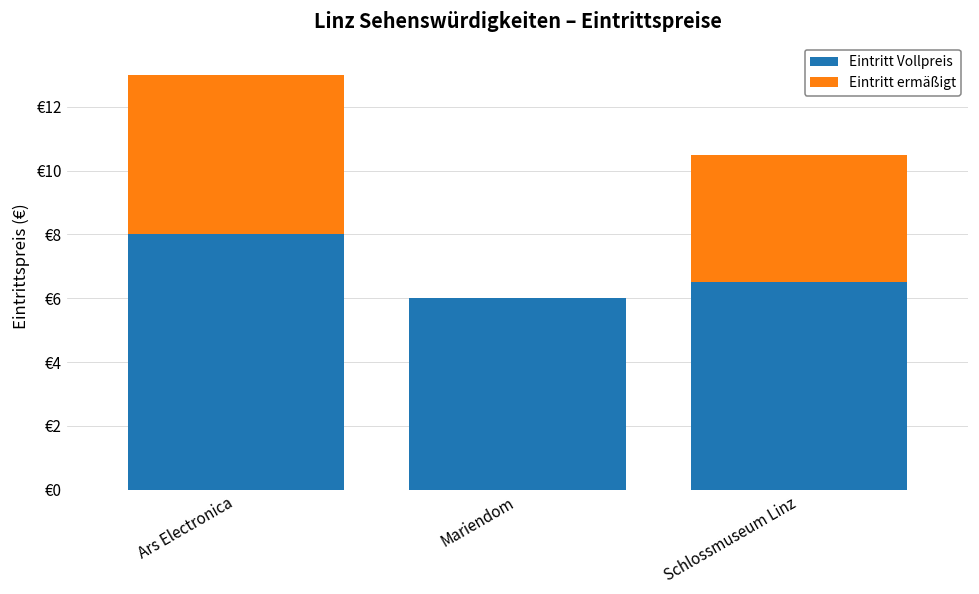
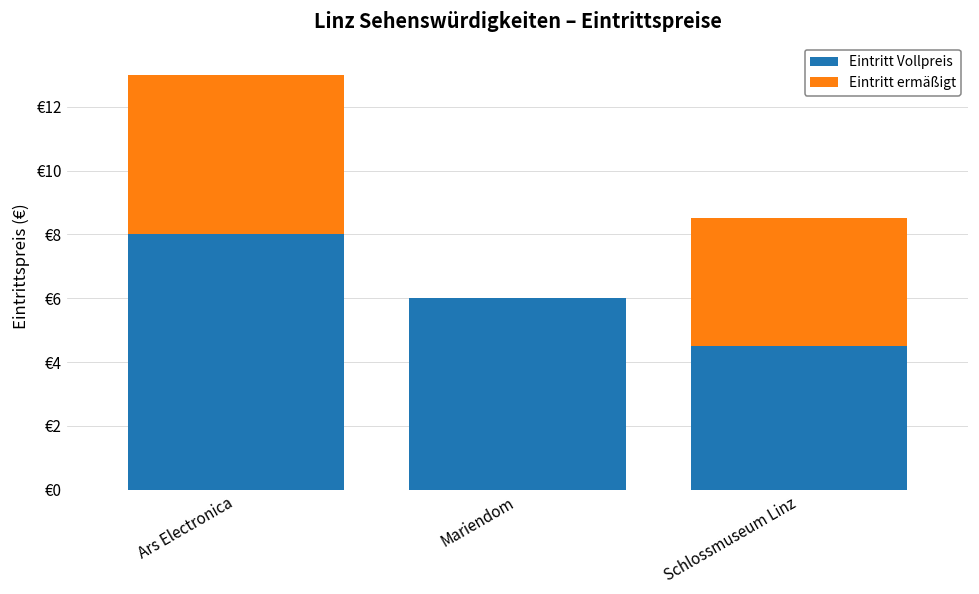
Eintritt Vollpreis, Schlossmuseum Linz: €6.5 -> €4.5
